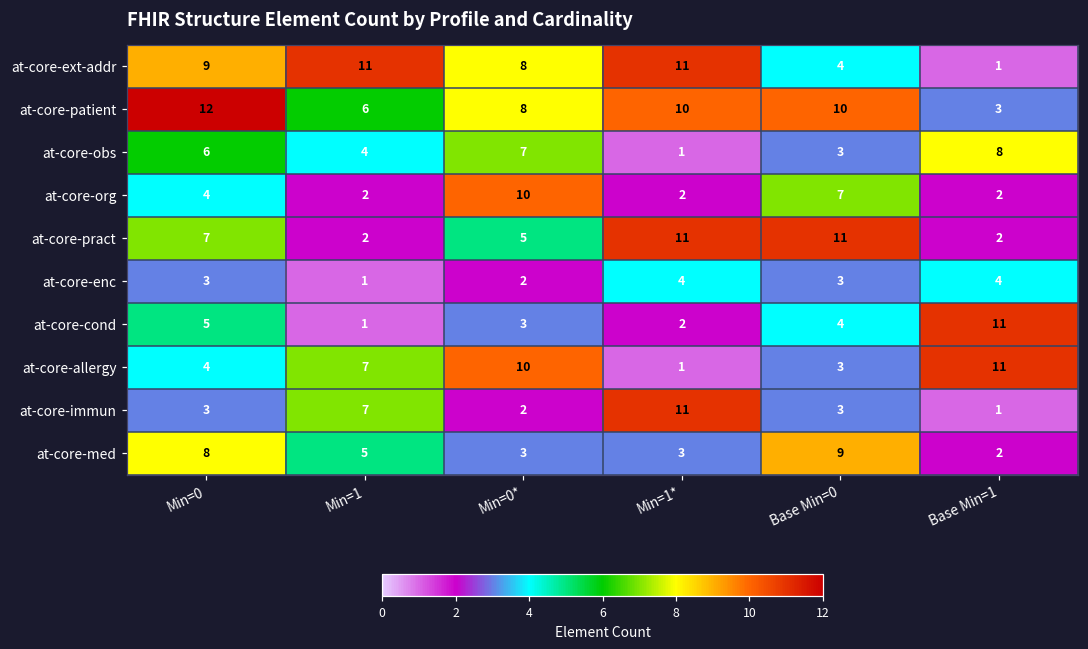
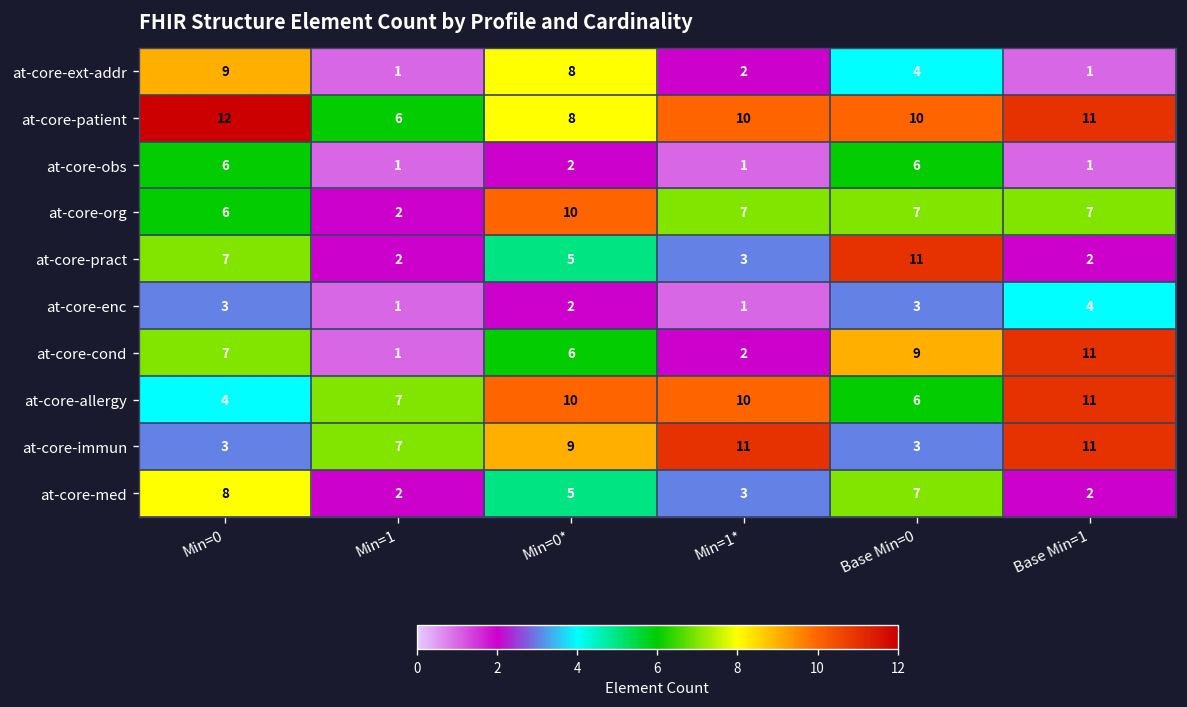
at-core-ext-addr, Min=1: 11 -> 1
at-core-ext-addr, Min=1*: 11 -> 2
at-core-patient, Base Min=1: 3 -> 11
at-core-obs, Min=1: 4 -> 1
at-core-obs, Min=0*: 7 -> 2
at-core-obs, Base Min=0: 3 -> 6
at-core-obs, Base Min=1: 8 -> 1
at-core-org, Min=0: 4 -> 6
at-core-org, Min=1*: 2 -> 7
at-core-org, Base Min=1: 2 -> 7
at-core-pract, Min=1*: 11 -> 3
at-core-enc, Min=1*: 4 -> 1
at-core-cond, Min=0: 5 -> 7
at-core-cond, Min=0*: 3 -> 6
at-core-cond, Base Min=0: 4 -> 9
at-core-allergy, Min=1*: 1 -> 10
at-core-allergy, Base Min=0: 3 -> 6
at-core-immun, Min=0*: 2 -> 9
at-core-immun, Base Min=1: 1 -> 11
at-core-med, Min=1: 5 -> 2
at-core-med, Min=0*: 3 -> 5
at-core-med, Base Min=0: 9 -> 7
